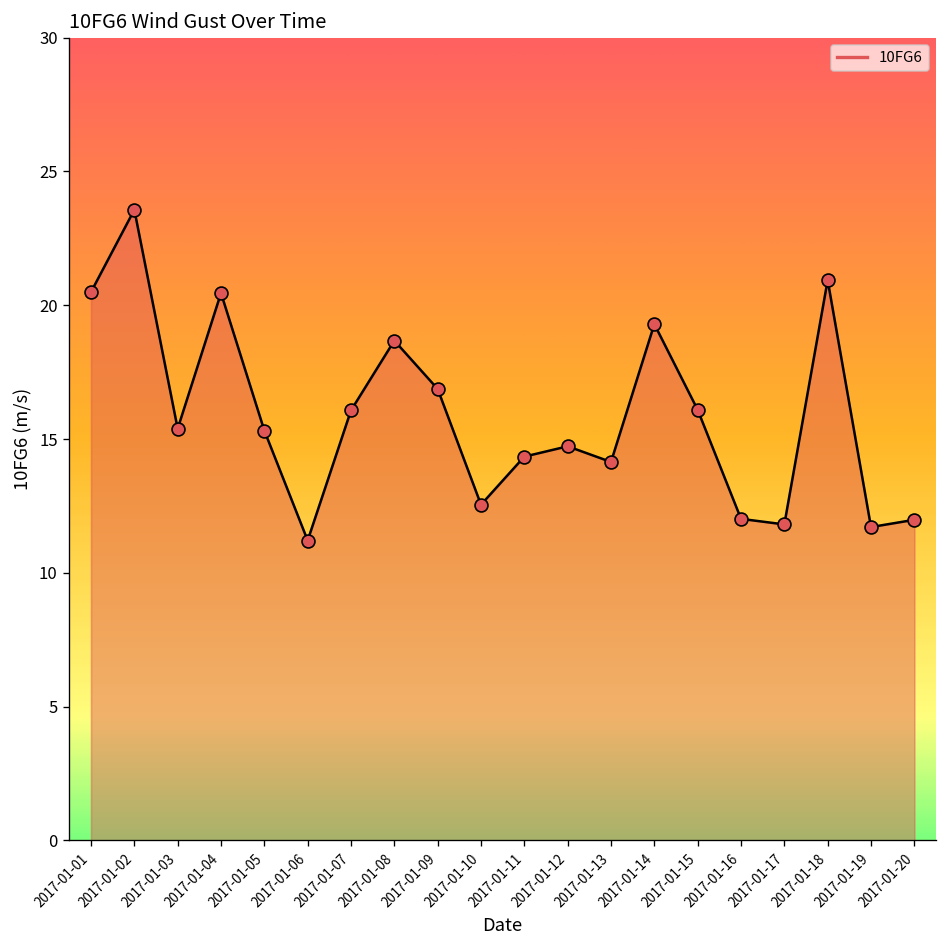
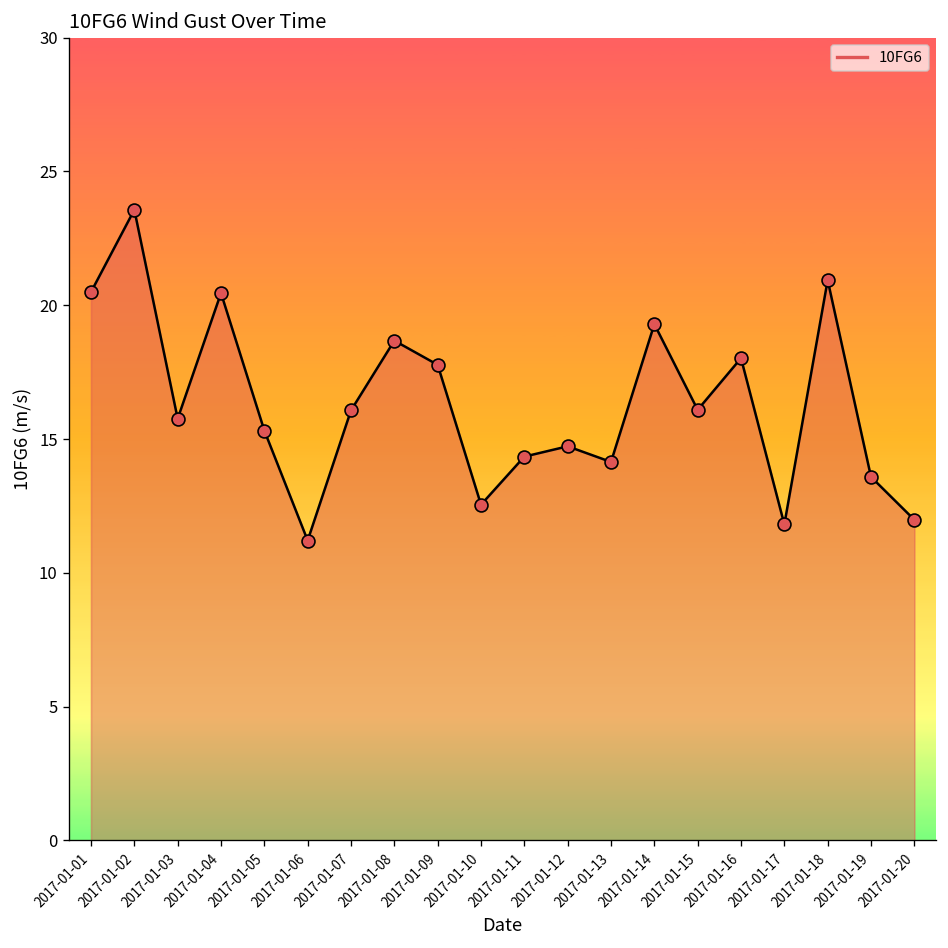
2017-01-03: 15.4 -> 15.8
2017-01-09: 16.9 -> 17.8
2017-01-16: 12.0 -> 18.0
2017-01-19: 11.7 -> 13.6
